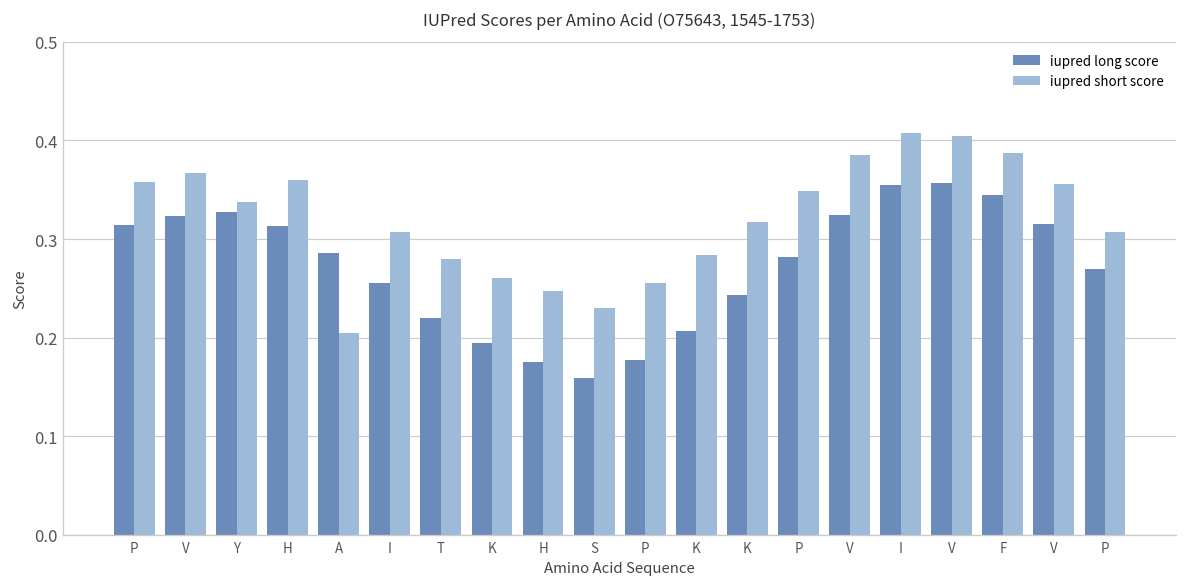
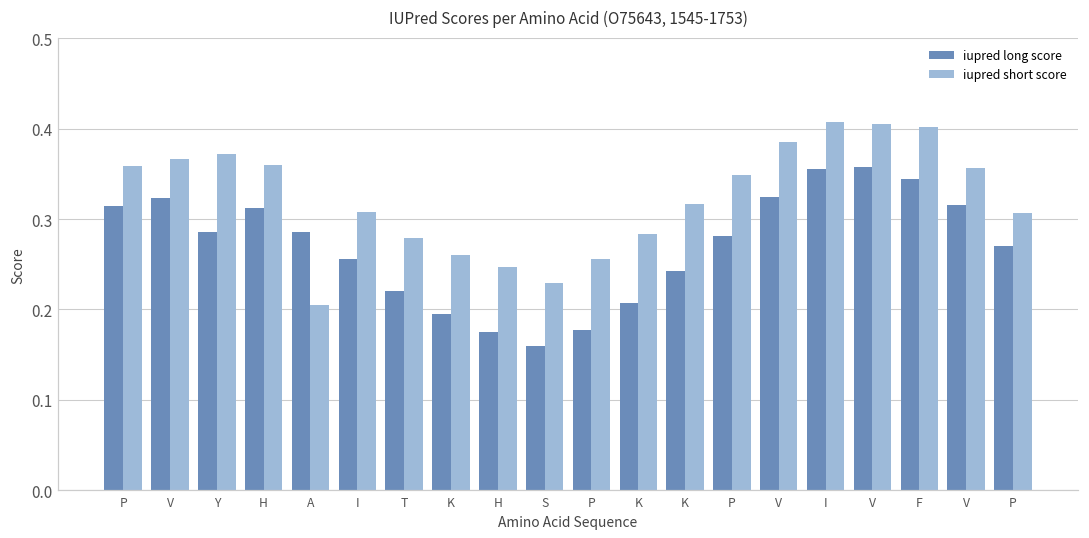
iupred long score, Y: 0.33 -> 0.29
iupred short score, Y: 0.34 -> 0.37
iupred short score, F: 0.39 -> 0.40
